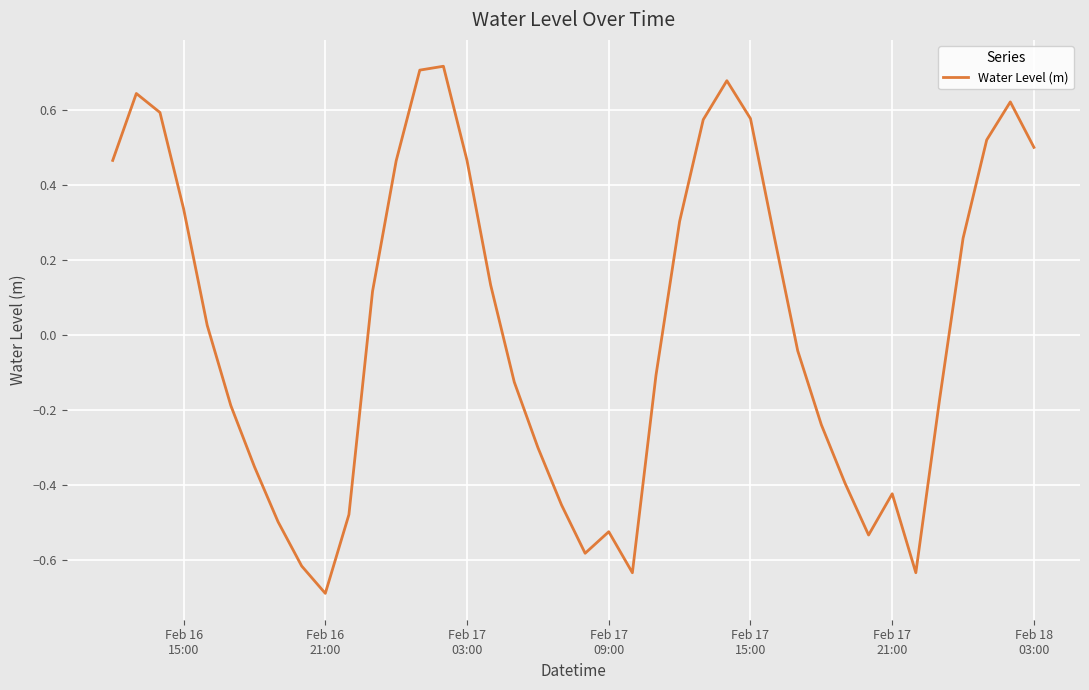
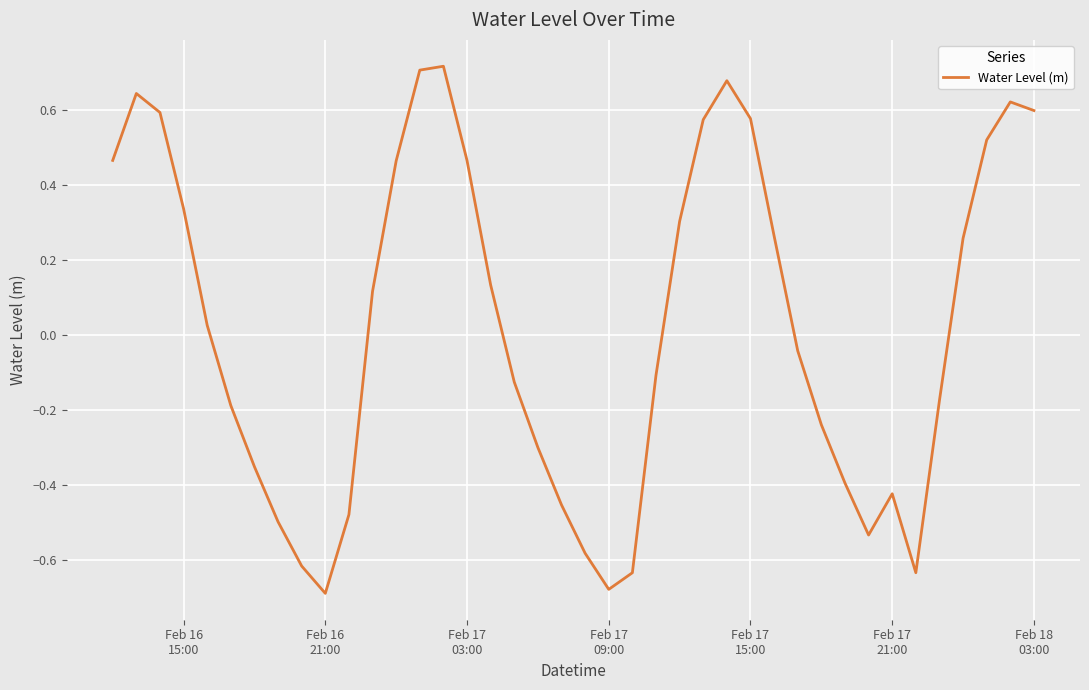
Feb 17 09:00: -0.52 -> -0.68
Feb 18 03:00: 0.50 -> 0.60
